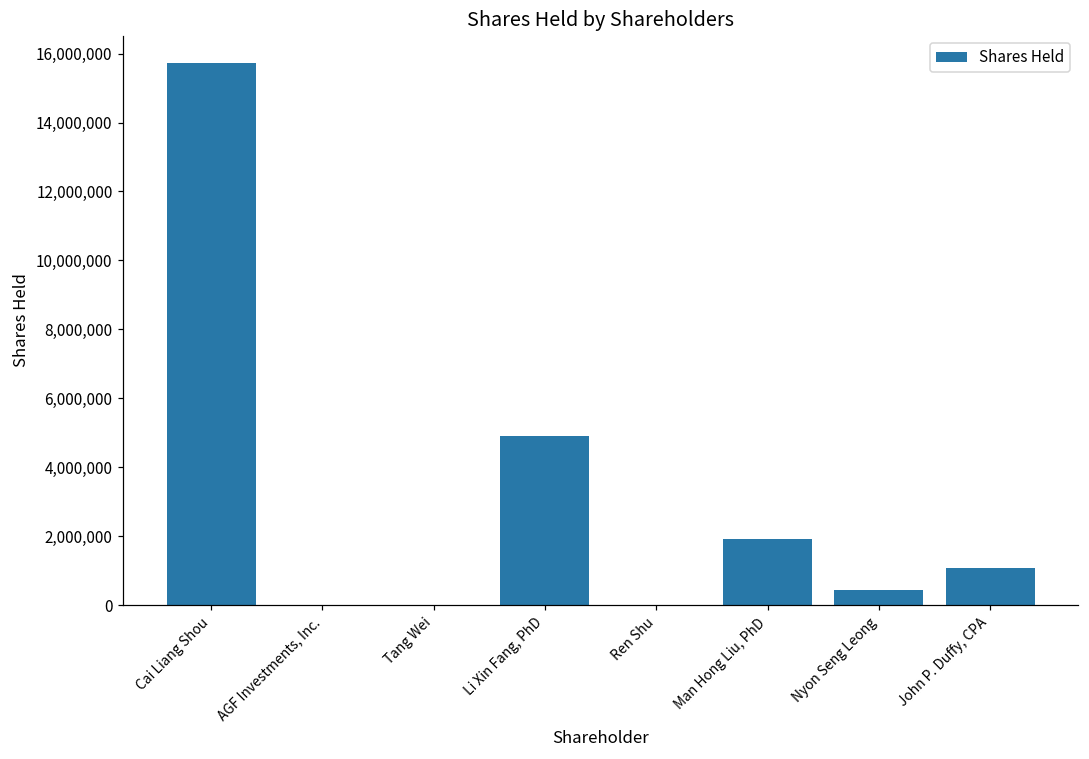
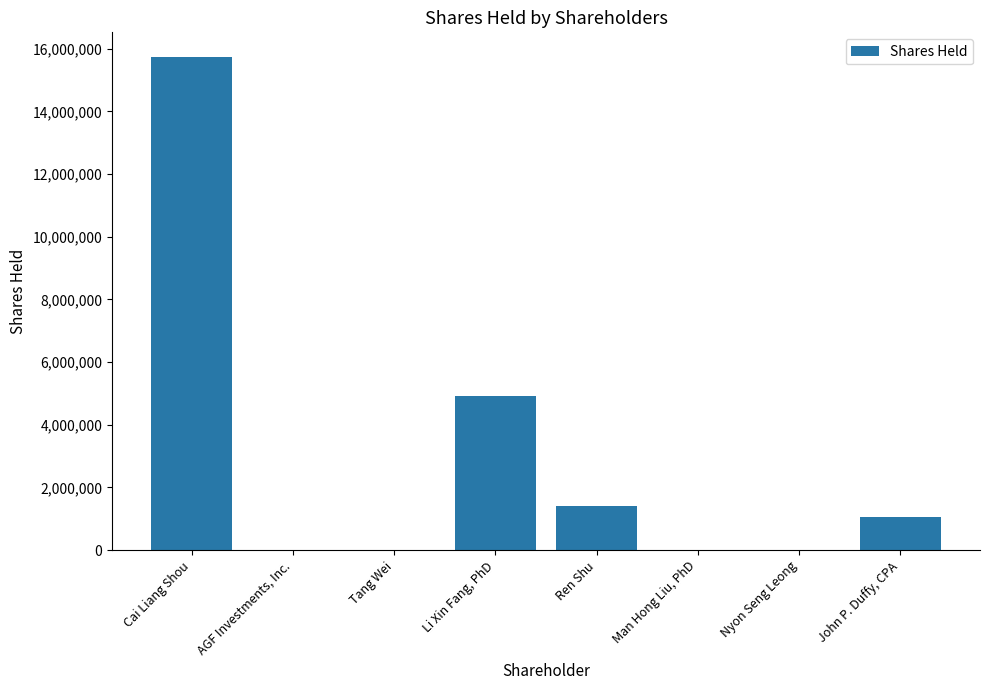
Ren Shu: 0 -> 1,400,000
Man Hong Liu, PhD: 1,900,000 -> 0
Nyon Seng Leong: 400,000 -> 0
